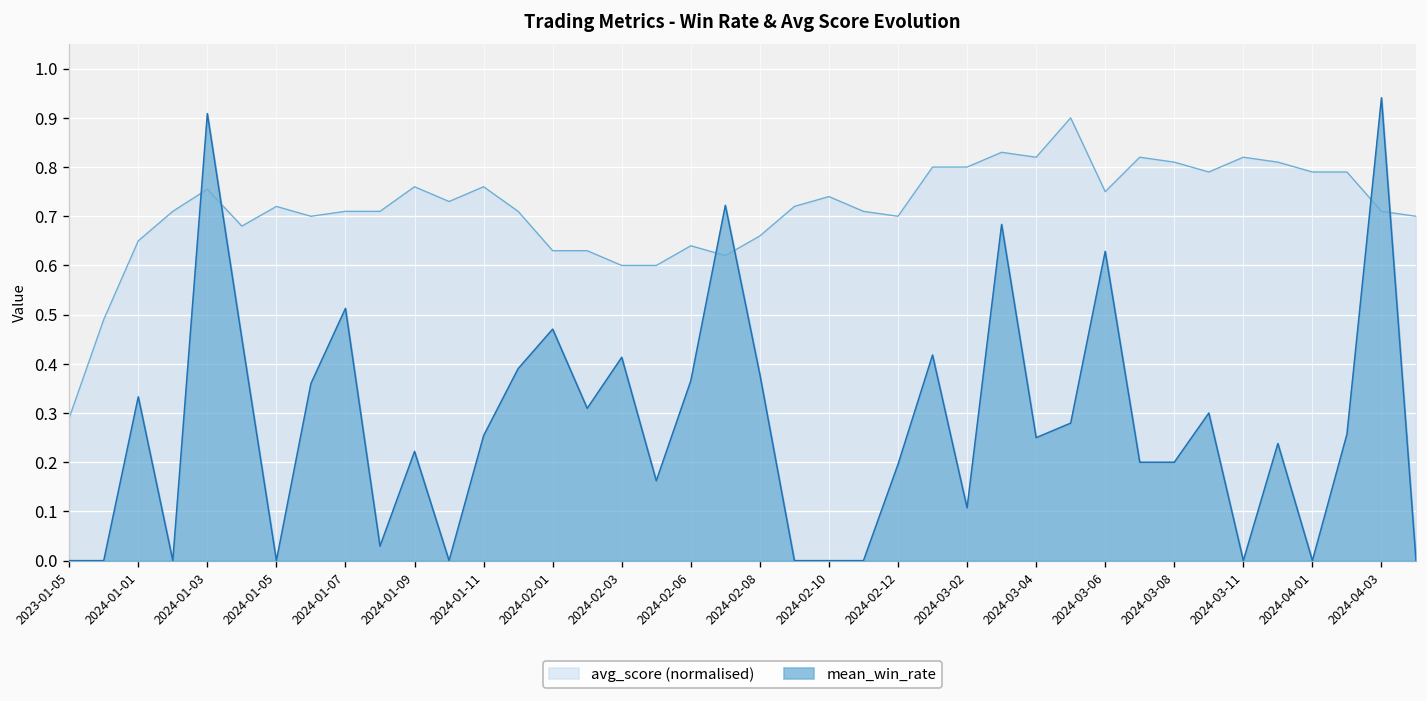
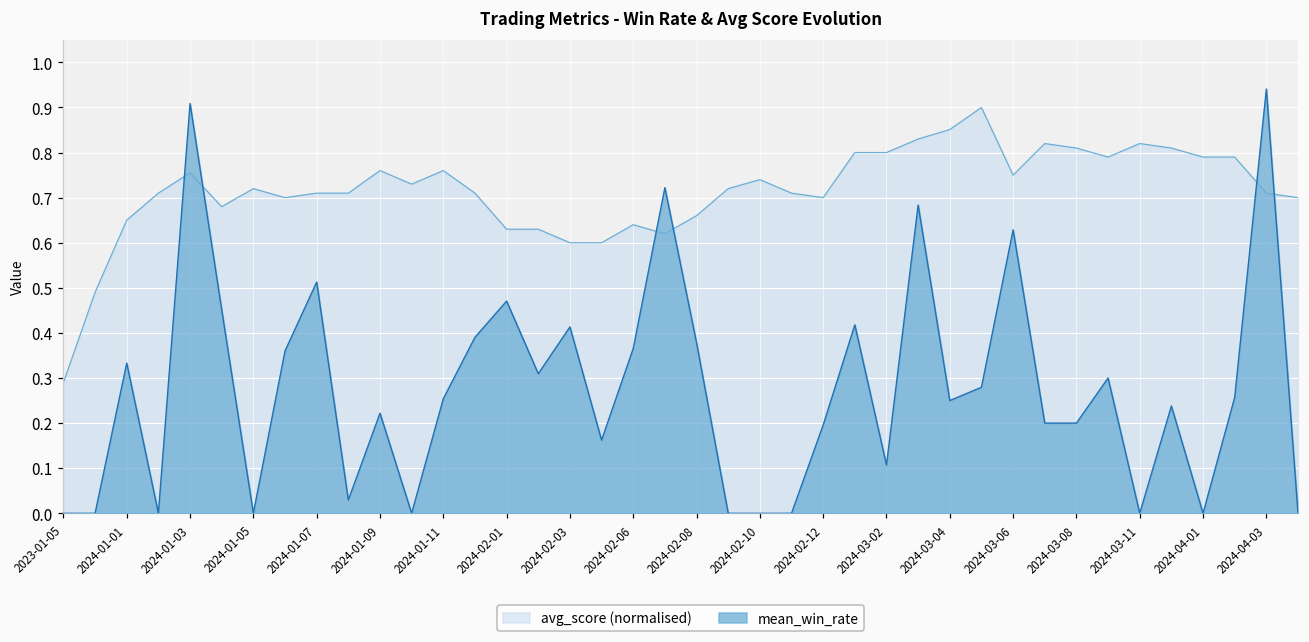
avg_score (normalised), 2024-03-04: 0.82 -> 0.85
